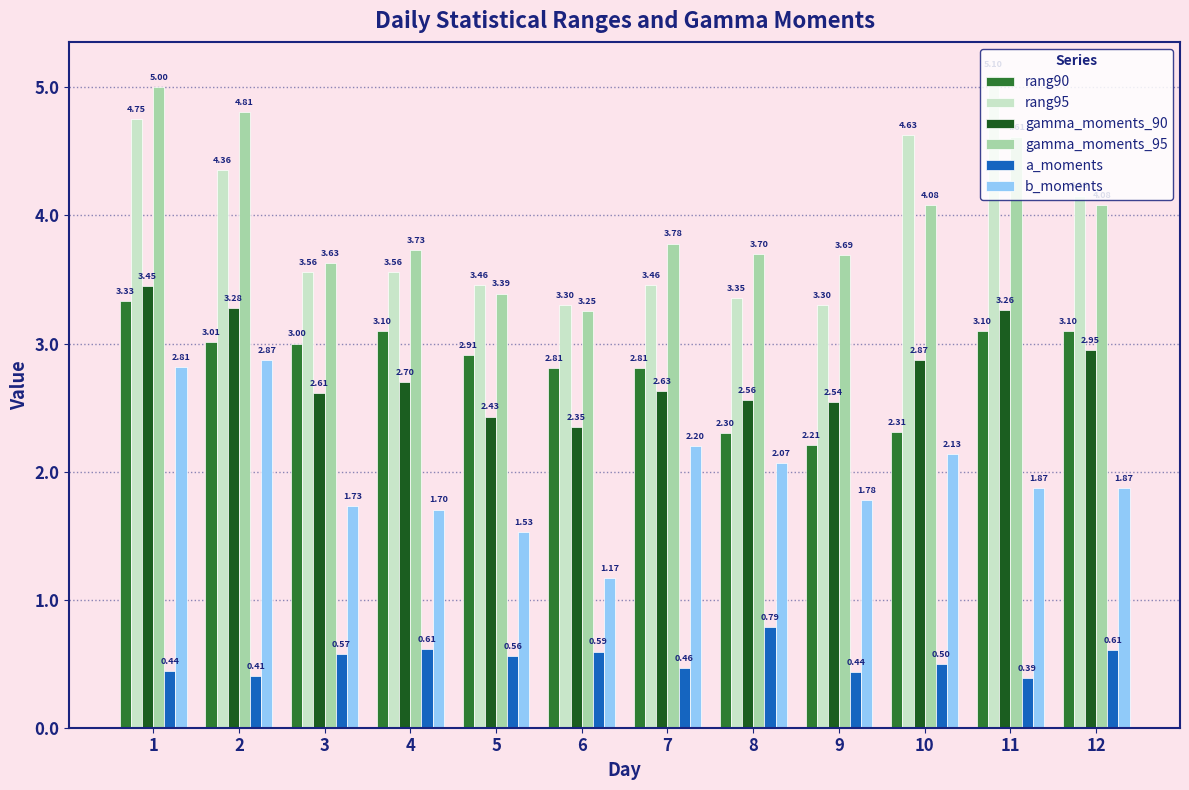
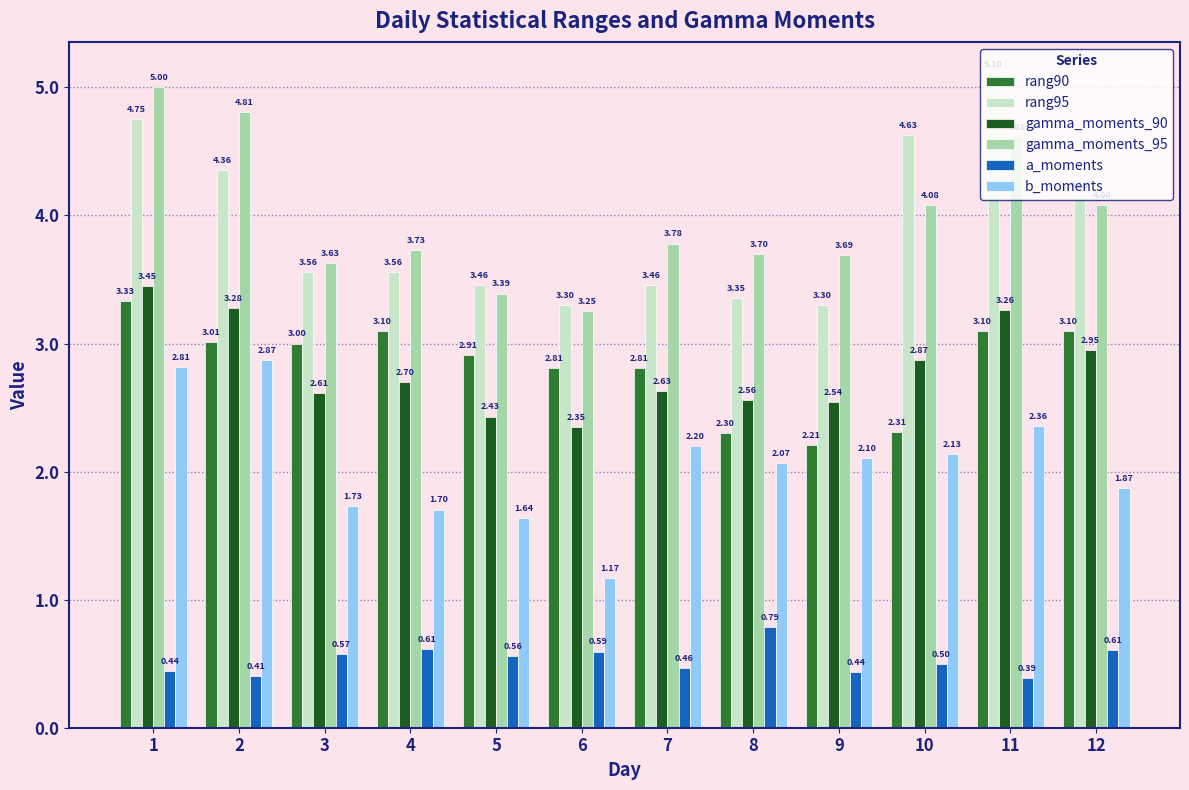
b_moments, 5: 1.53 -> 1.64
b_moments, 9: 1.78 -> 2.10
b_moments, 11: 1.87 -> 2.36
